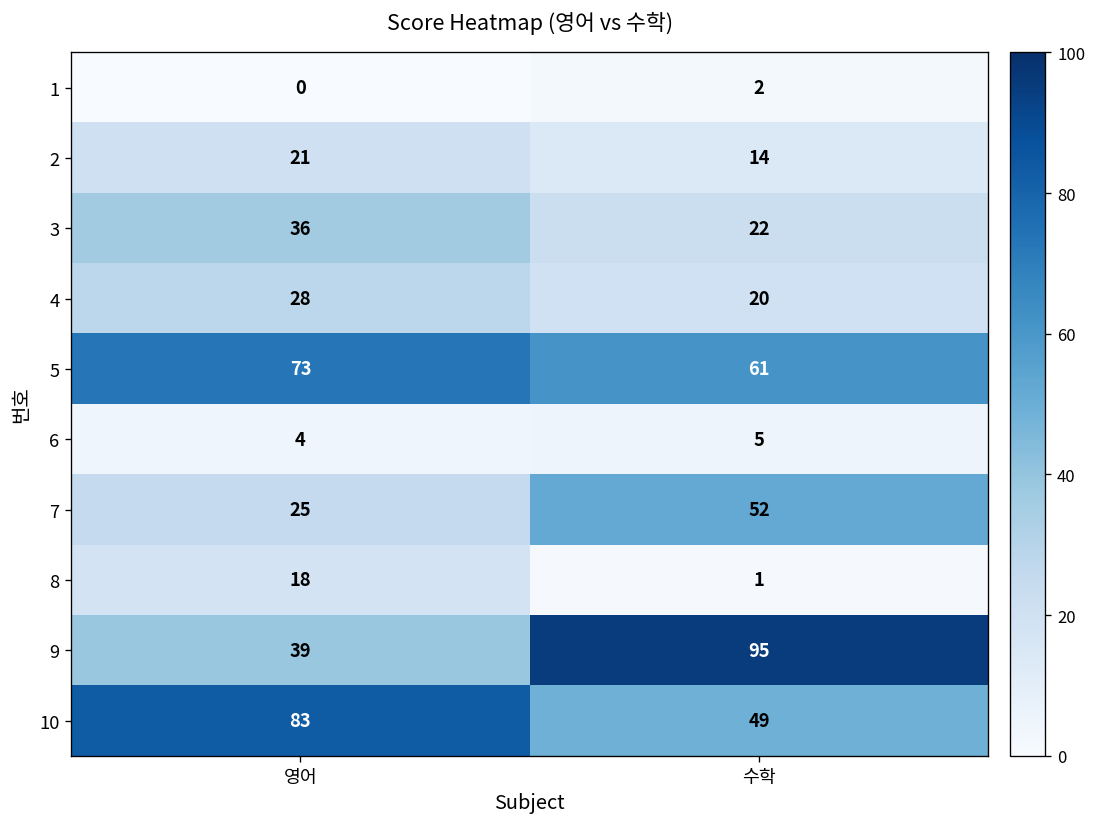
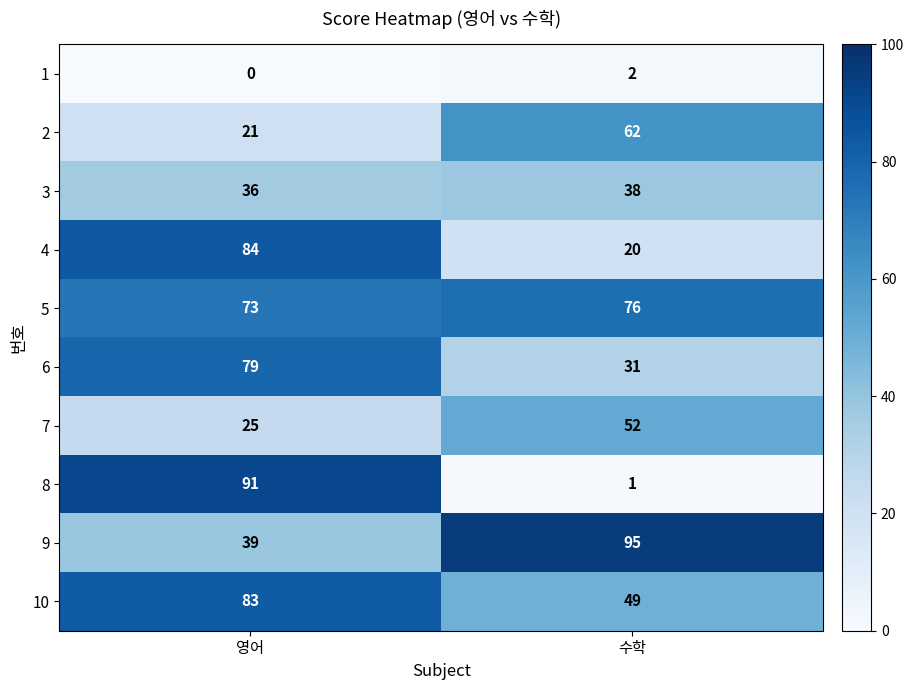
2, 수학: 14 -> 62
3, 수학: 22 -> 38
4, 영어: 28 -> 84
5, 수학: 61 -> 76
6, 영어: 4 -> 79
6, 수학: 5 -> 31
8, 영어: 18 -> 91
